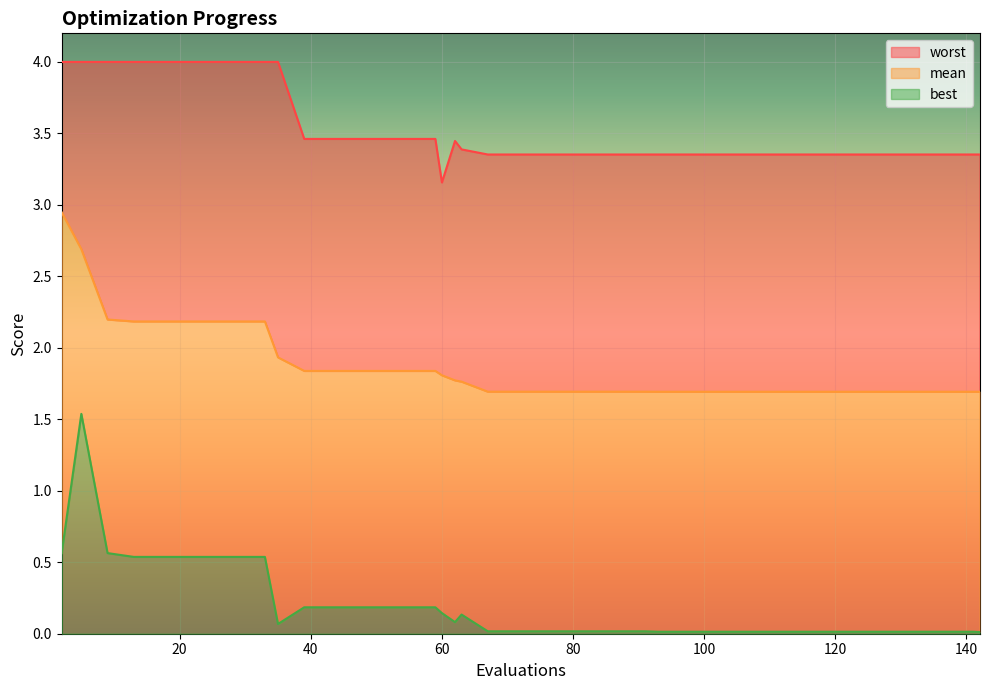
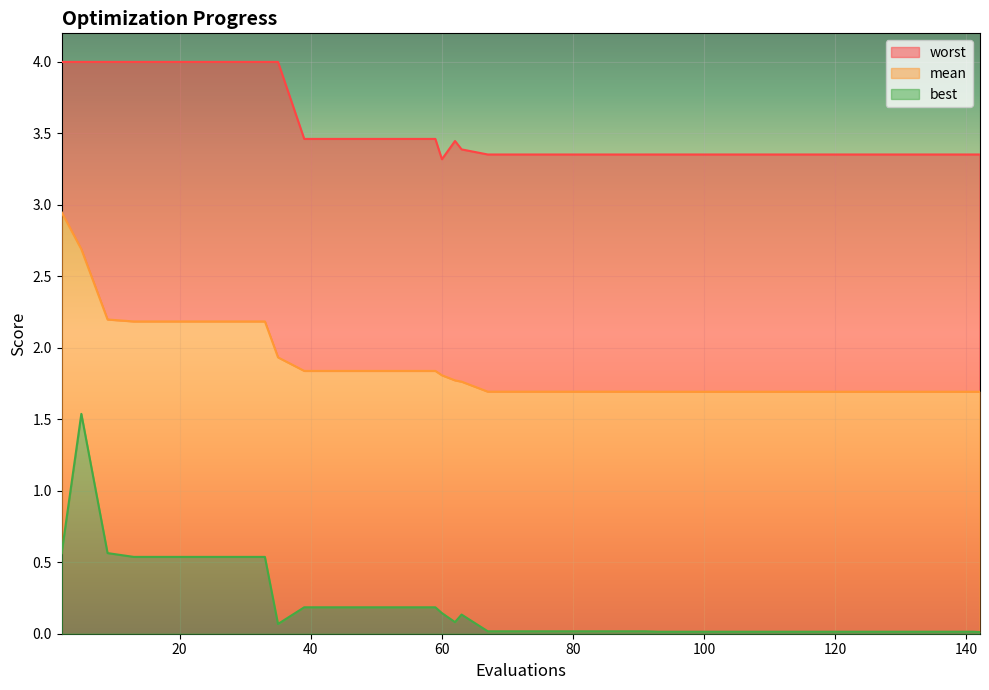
worst, 60: 3.16 -> 3.32
